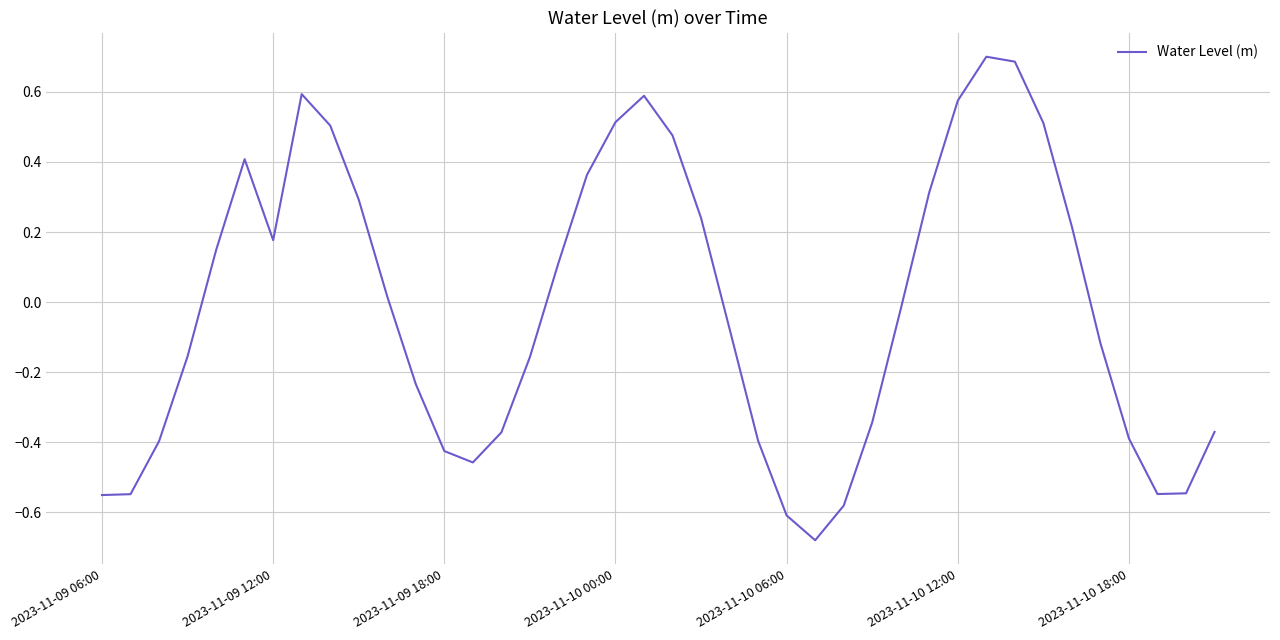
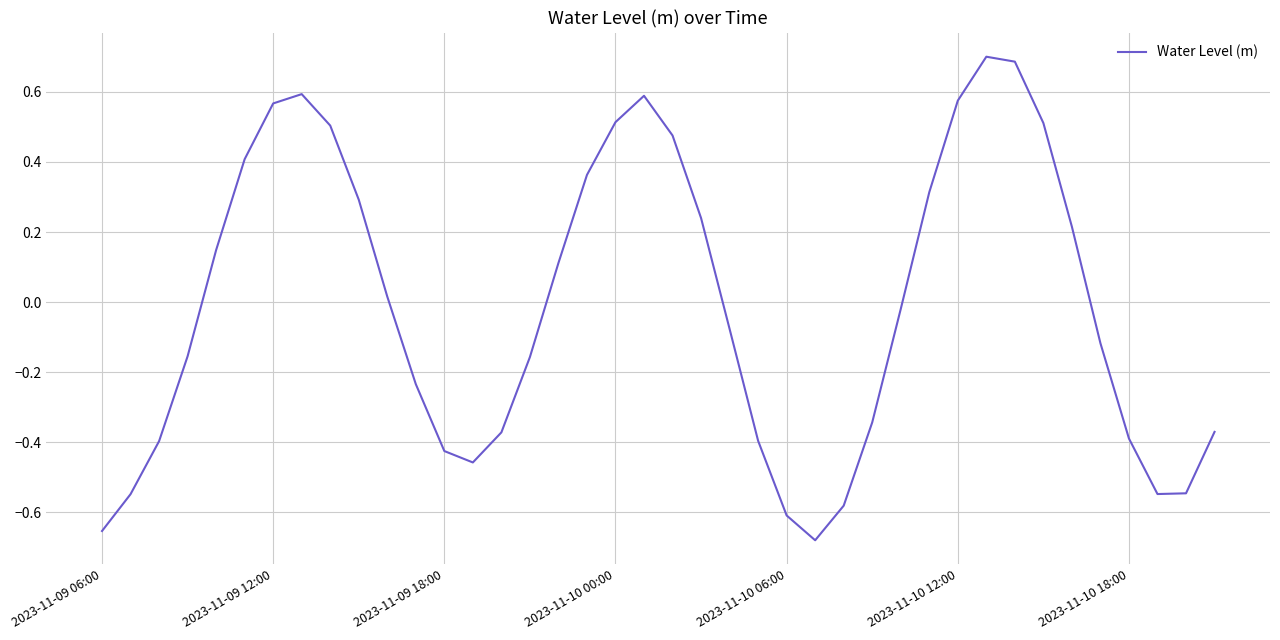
2023-11-09 06:00: -0.55 -> -0.65
2023-11-09 12:00: 0.18 -> 0.57
